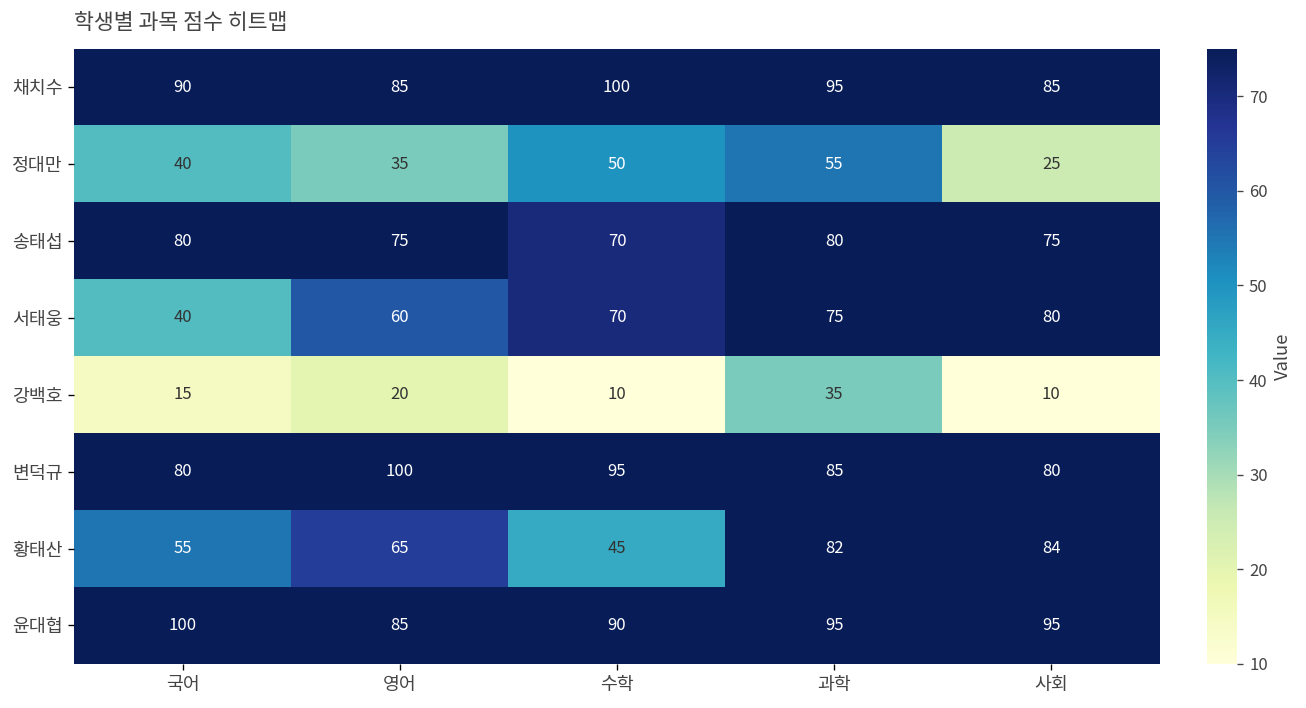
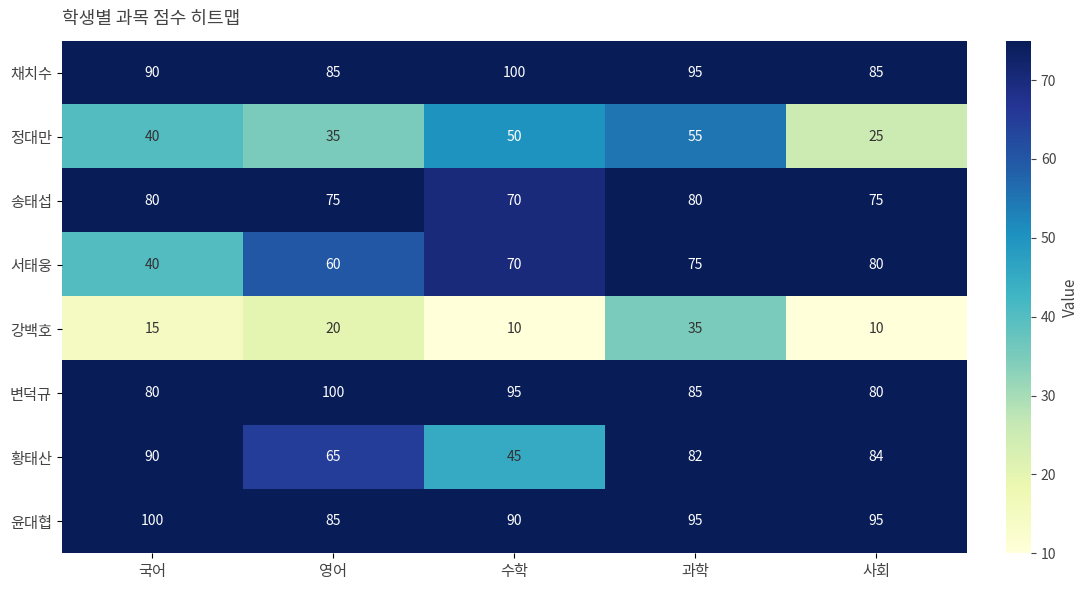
황태산, 국어: 55 -> 90
